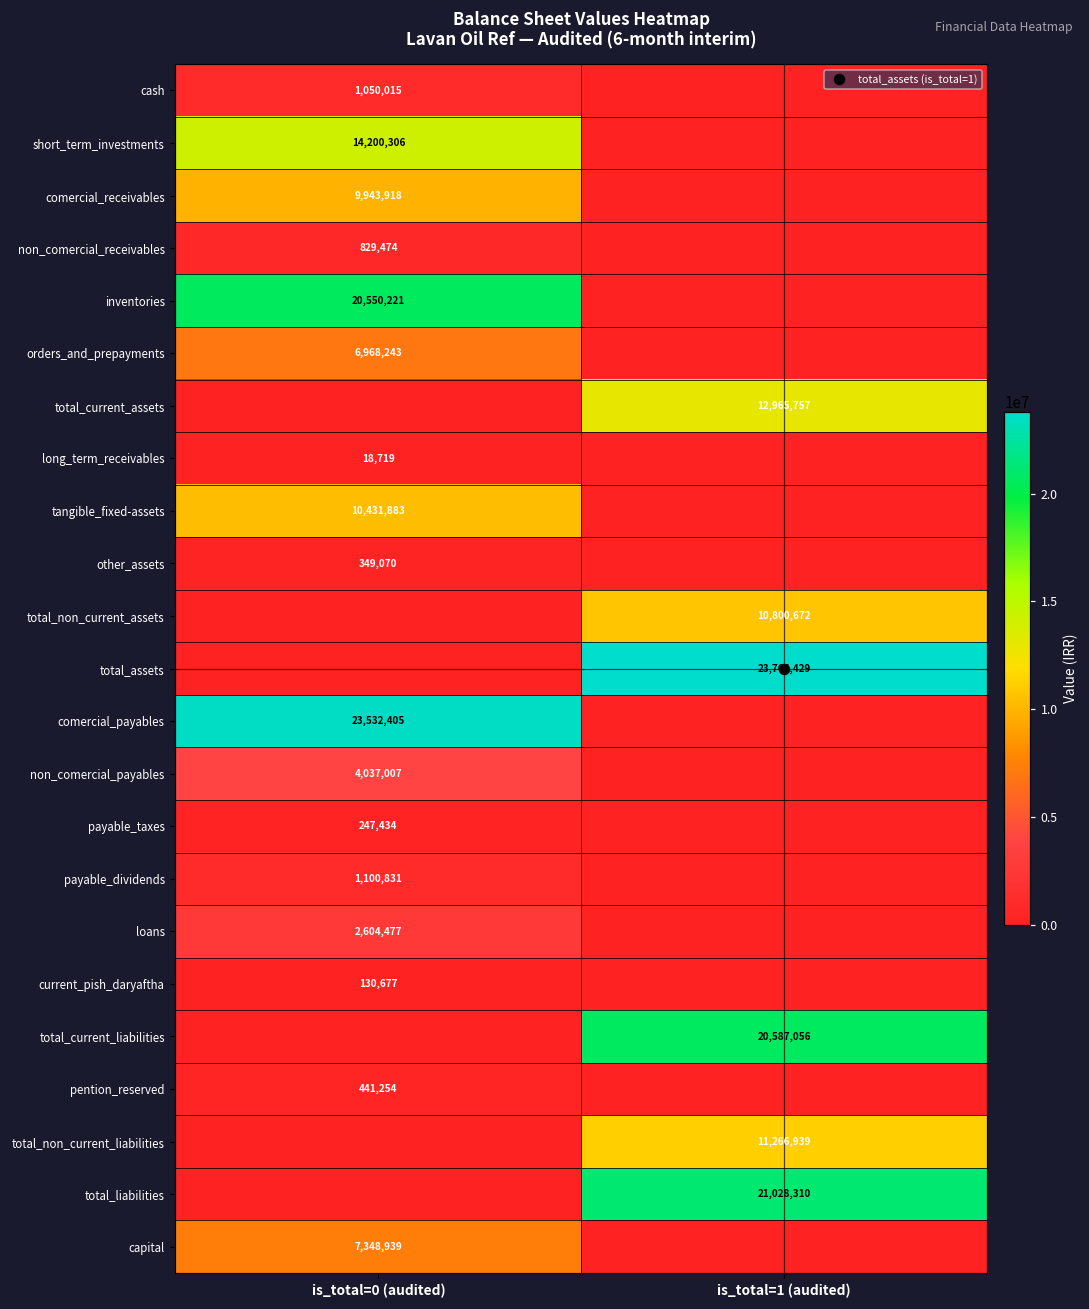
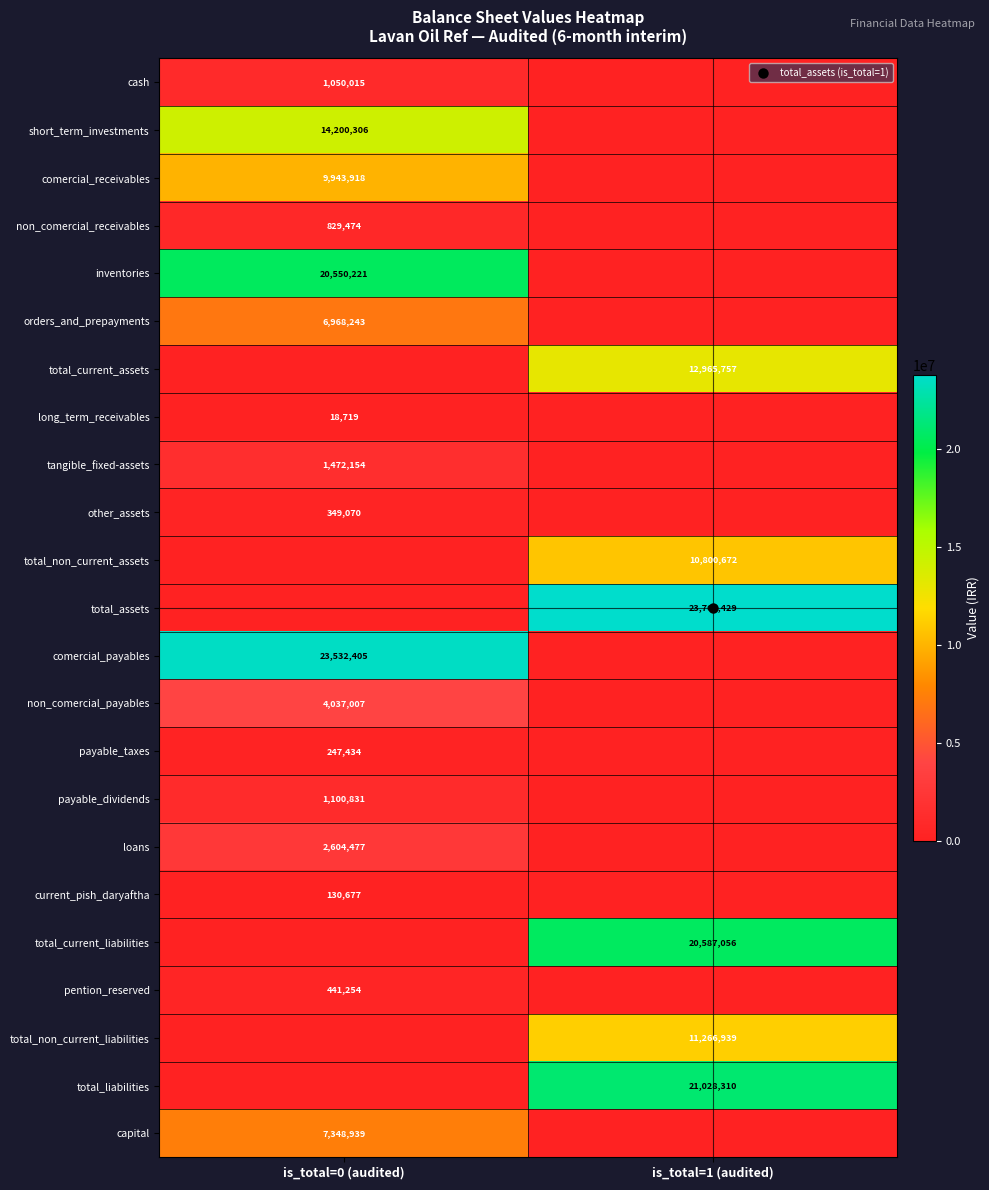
tangible_fixed-assets, is_total=0 (audited): 10,431,883 -> 1,472,154
